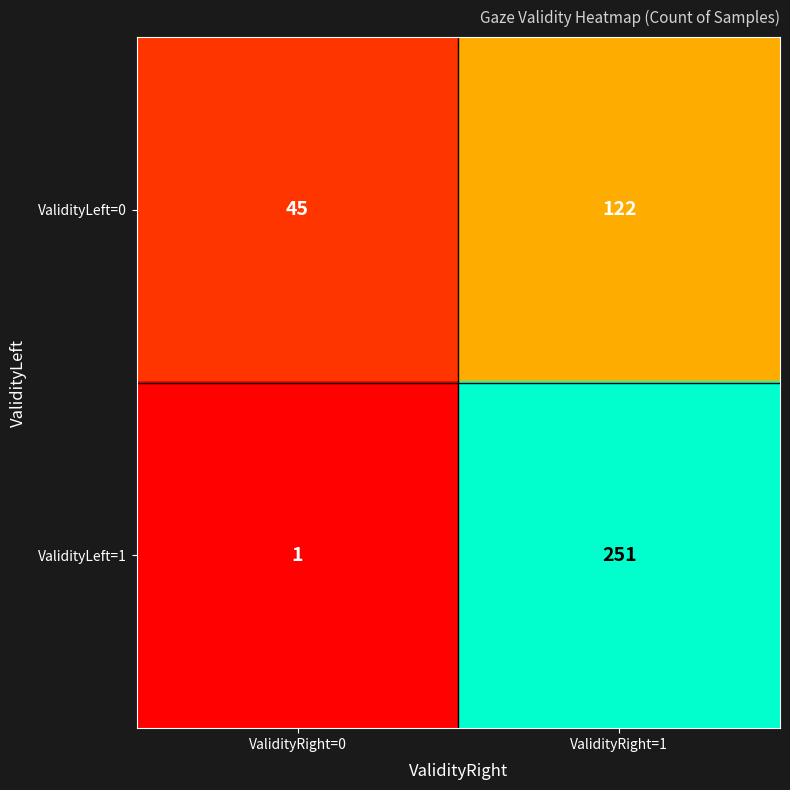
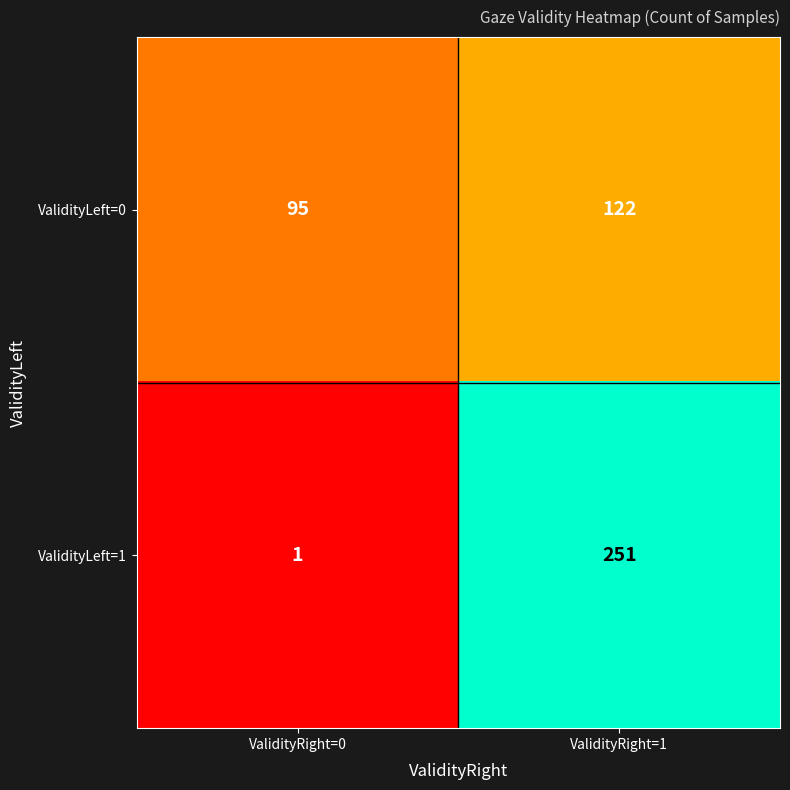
ValidityLeft=0, ValidityRight=0: 45 -> 95
